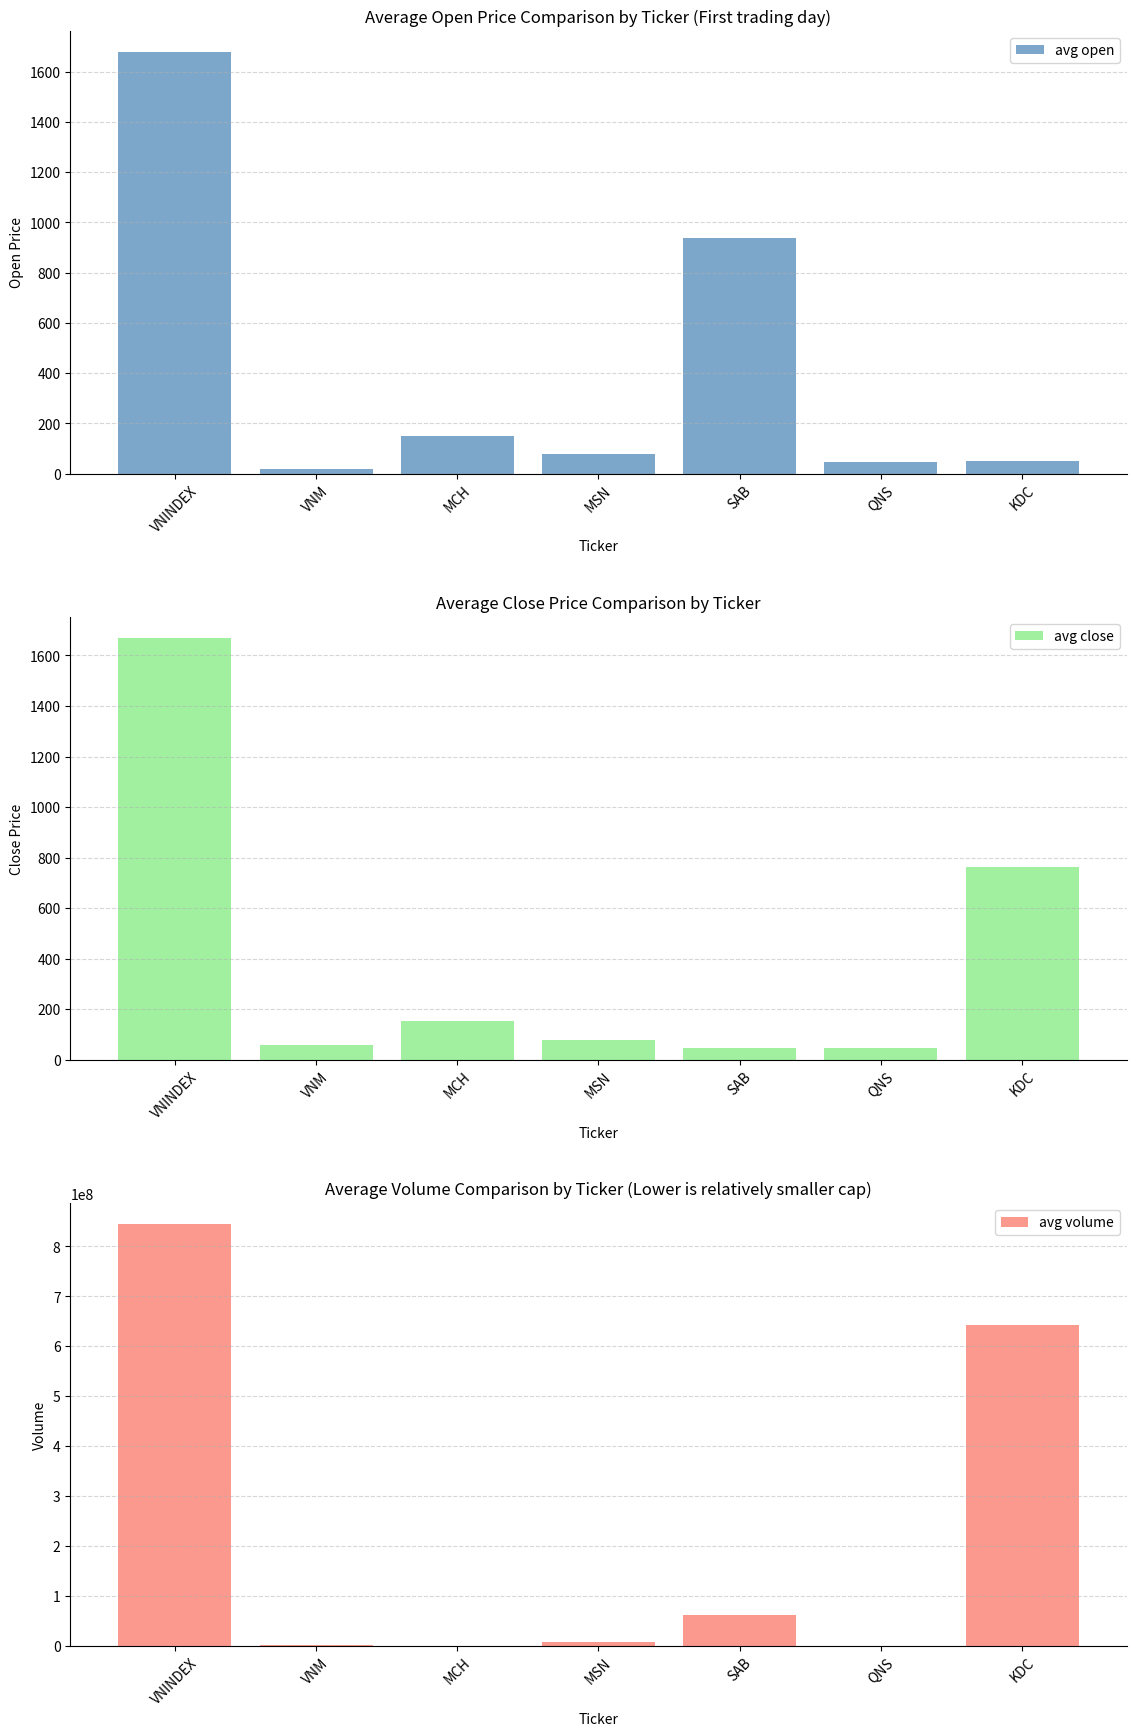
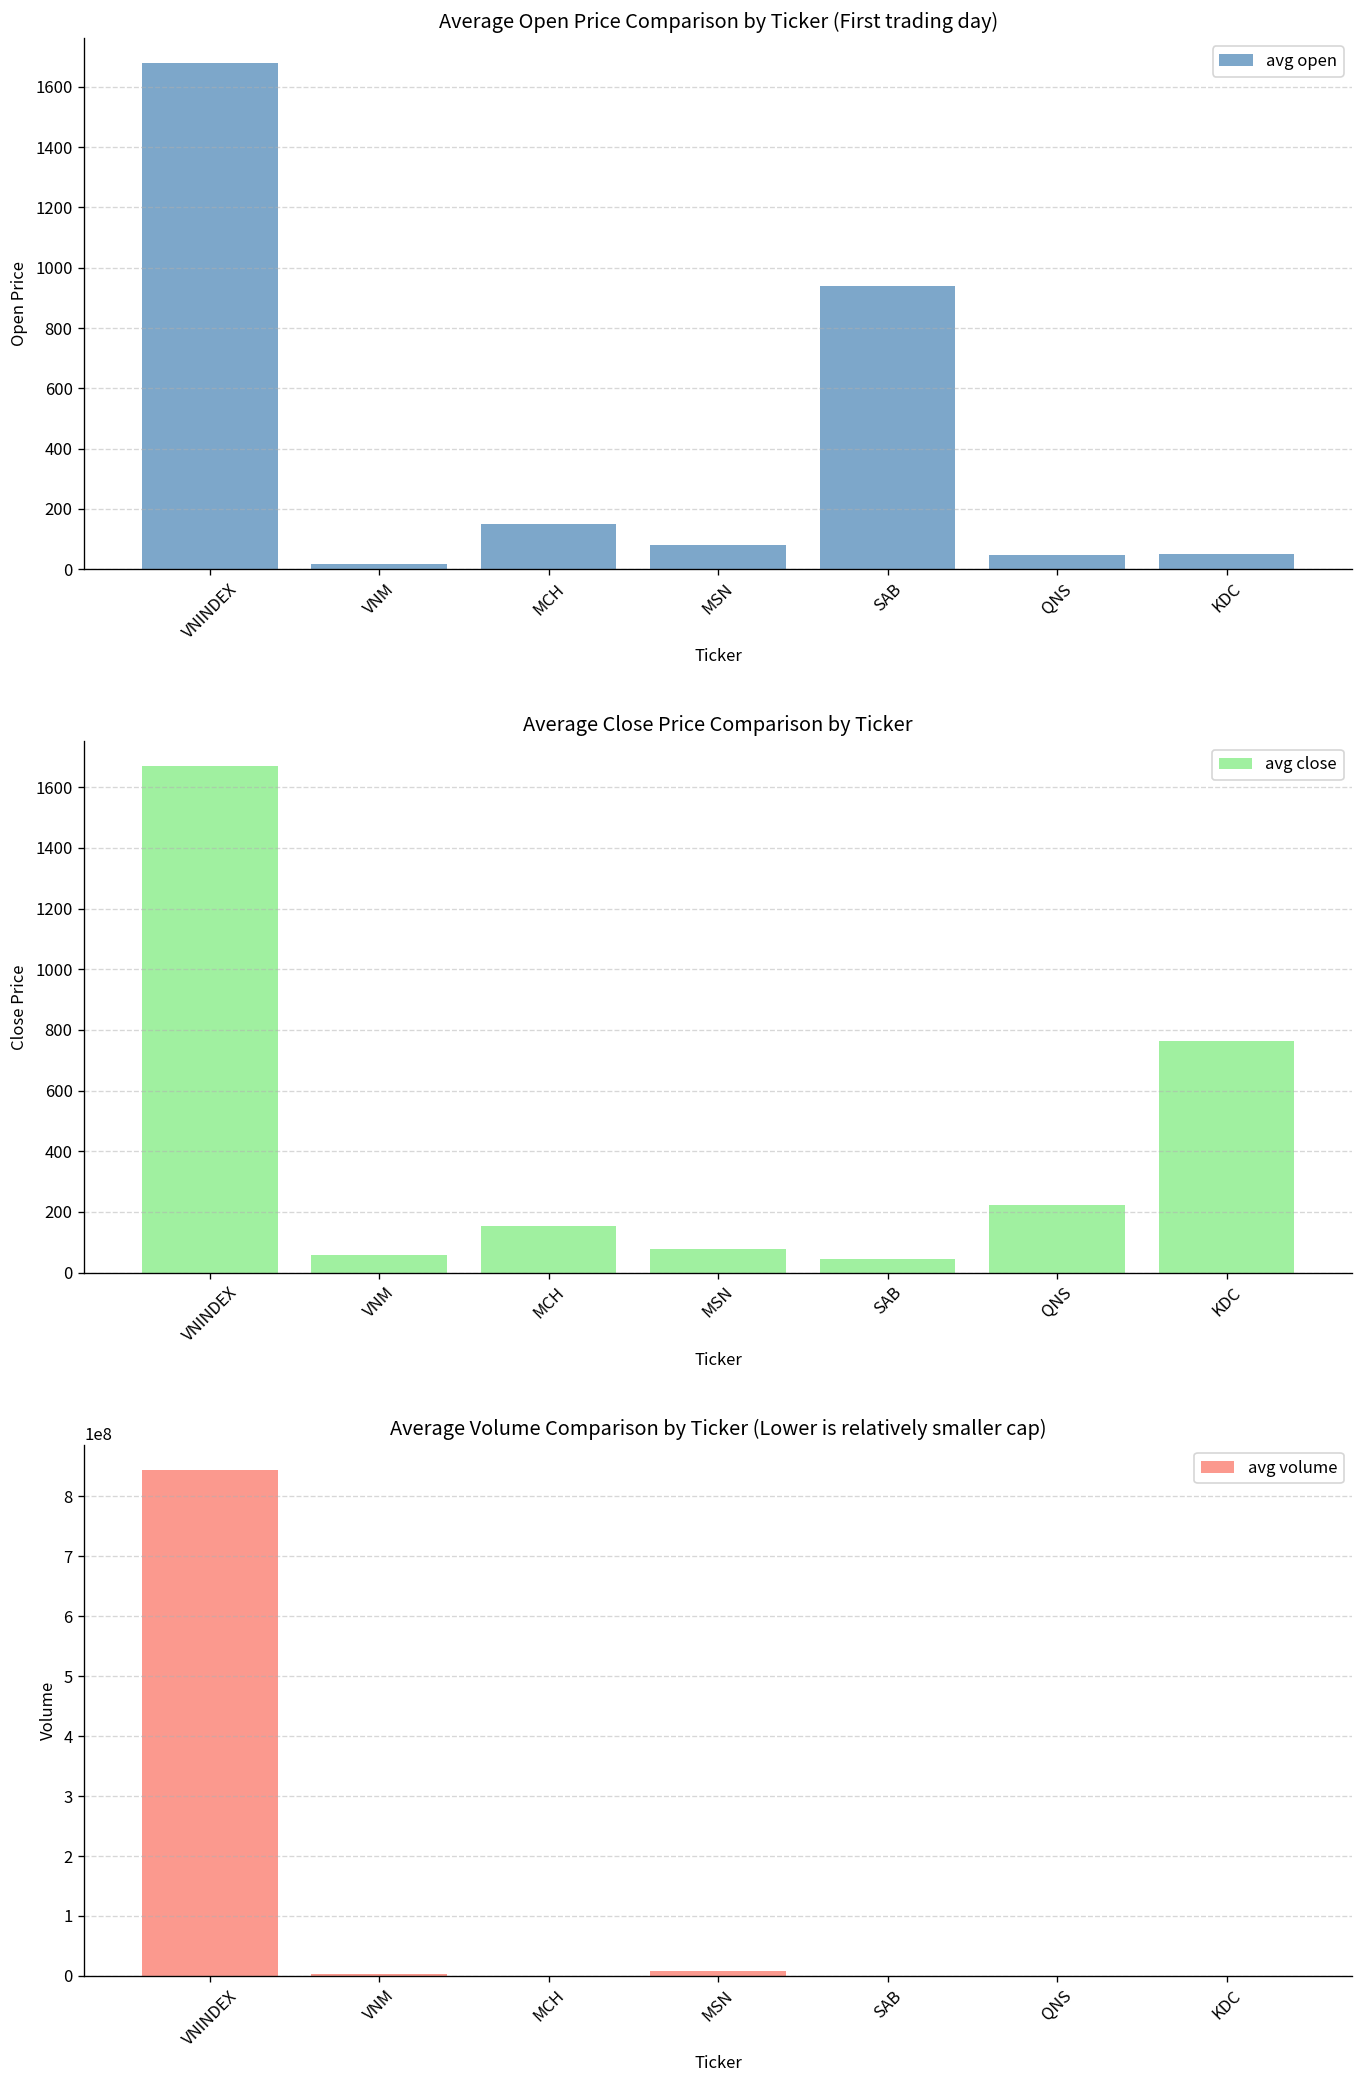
Average Close Price Comparison by Ticker, QNS: 50 -> 220
Average Volume Comparison by Ticker (Lower is relatively smaller cap), SAB: 60000000 -> 0
Average Volume Comparison by Ticker (Lower is relatively smaller cap), KDC: 640000000 -> 0
